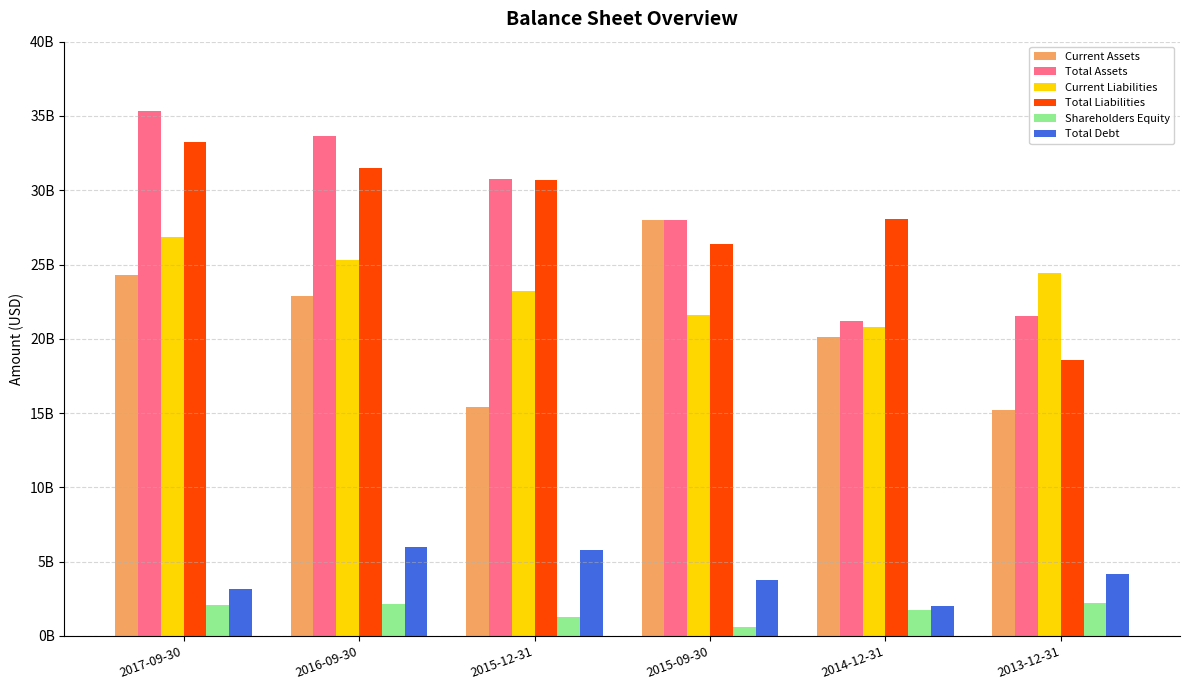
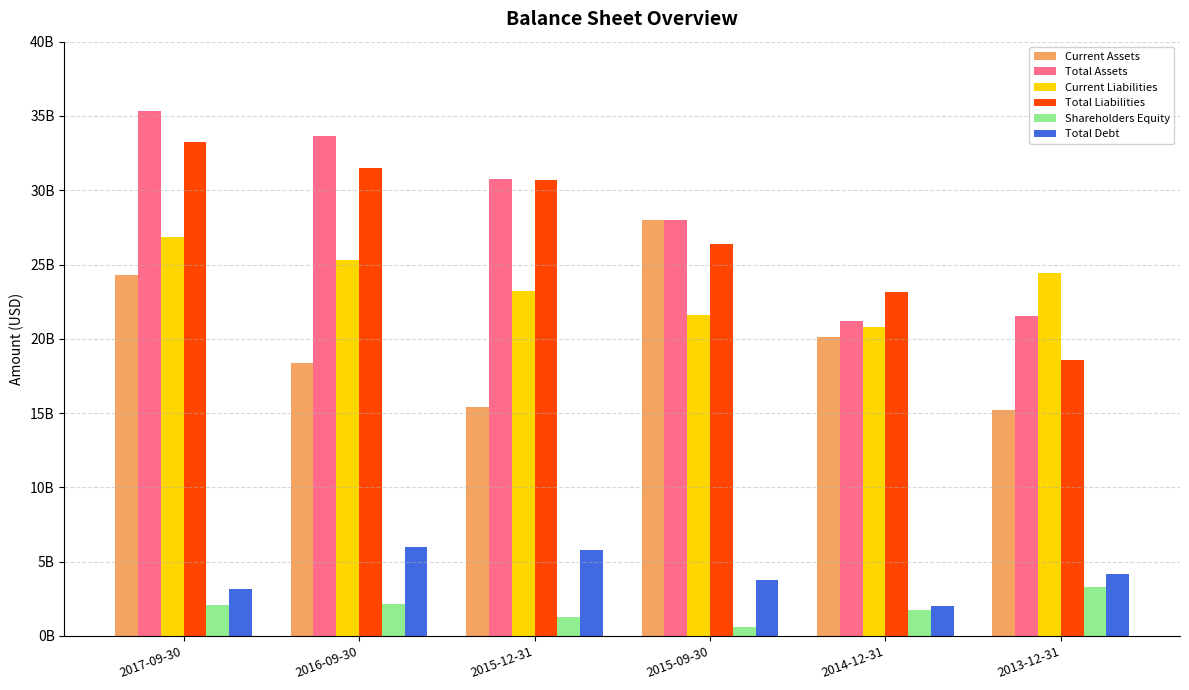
Current Assets, 2016-09-30: 22900000000 -> 18400000000
Total Liabilities, 2014-12-31: 28100000000 -> 23100000000
Shareholders Equity, 2013-12-31: 2200000000 -> 3300000000
